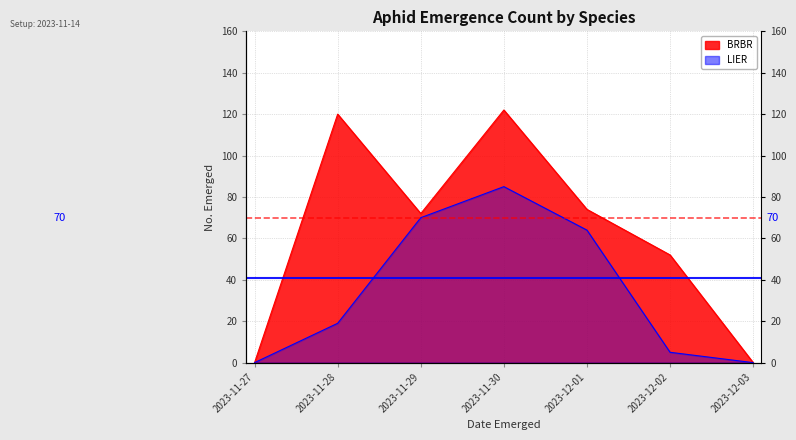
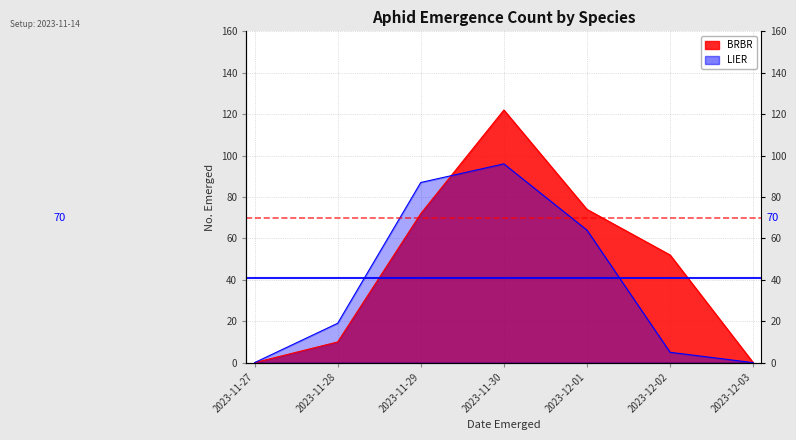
BRBR, 2023-11-28: 120 -> 10
LIER, 2023-11-29: 70 -> 87
LIER, 2023-11-30: 85 -> 96
